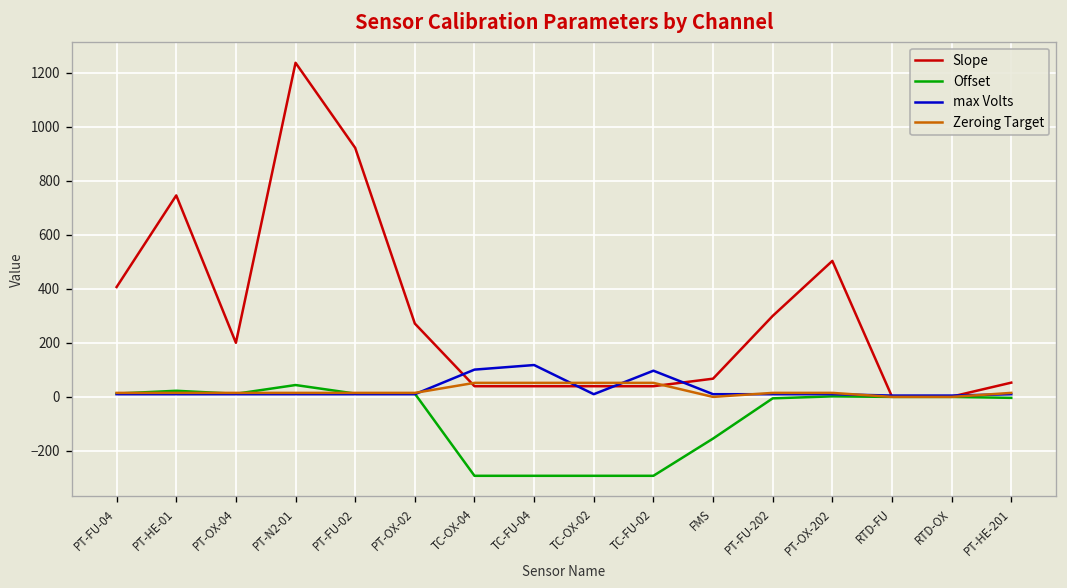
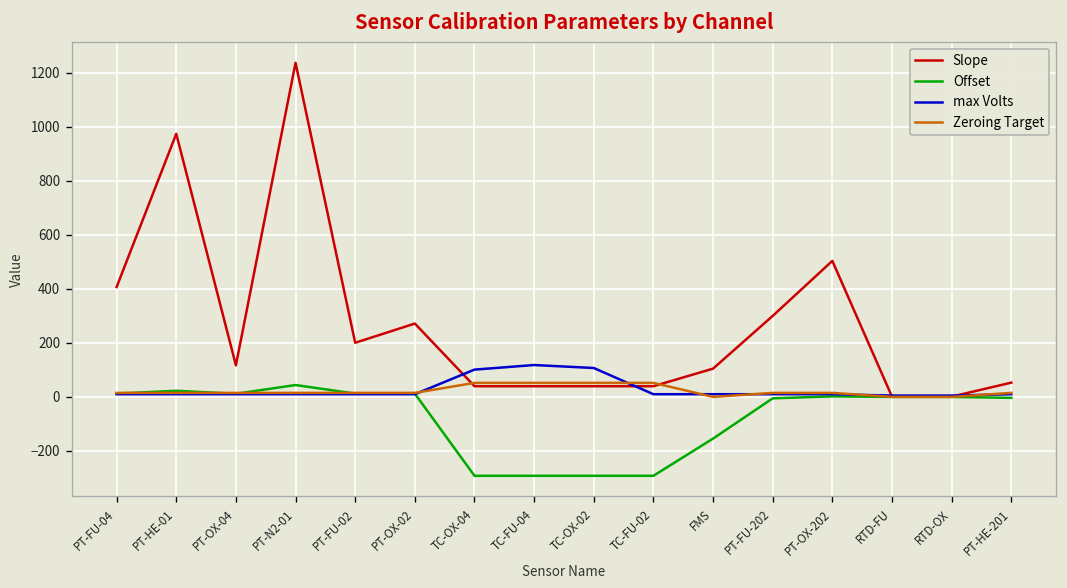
Slope, PT-HE-01: 750 -> 970
Slope, PT-OX-04: 200 -> 120
Slope, PT-FU-02: 920 -> 200
max Volts, TC-OX-02: 10 -> 110
max Volts, TC-FU-02: 100 -> 10
Slope, FMS: 70 -> 100
